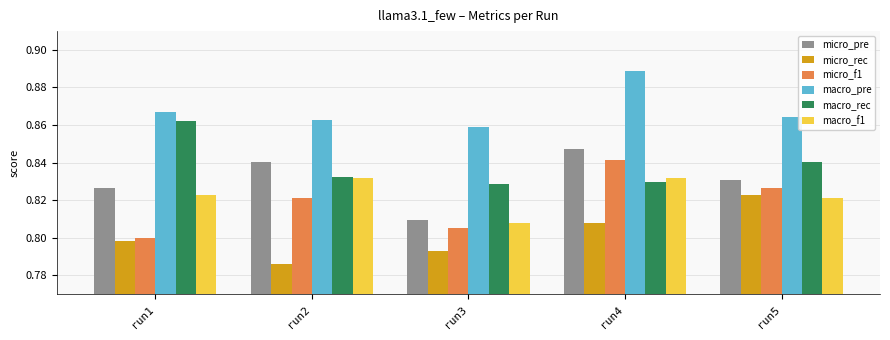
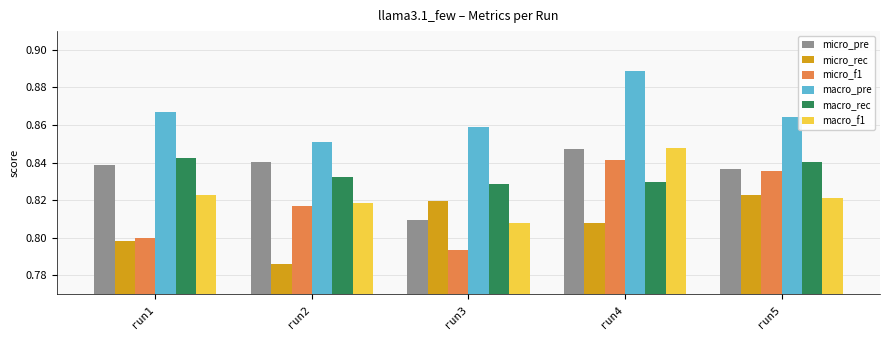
micro_pre, run1: 0.827 -> 0.839
macro_rec, run1: 0.862 -> 0.842
micro_f1, run2: 0.821 -> 0.817
macro_pre, run2: 0.863 -> 0.851
macro_f1, run2: 0.832 -> 0.819
micro_rec, run3: 0.793 -> 0.820
micro_f1, run3: 0.805 -> 0.794
macro_f1, run4: 0.832 -> 0.848
micro_pre, run5: 0.831 -> 0.837
micro_f1, run5: 0.827 -> 0.835
